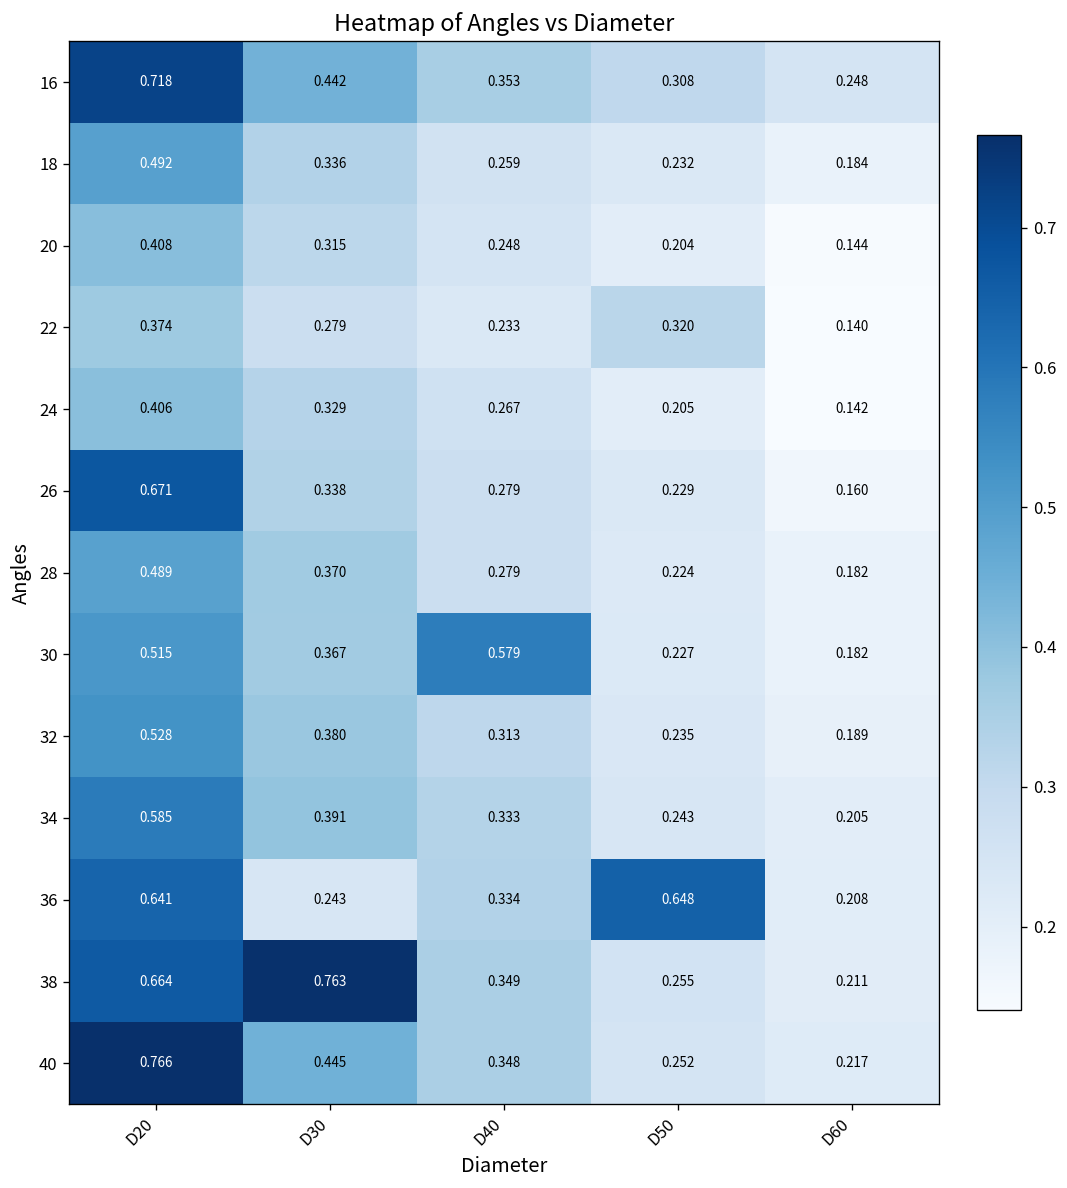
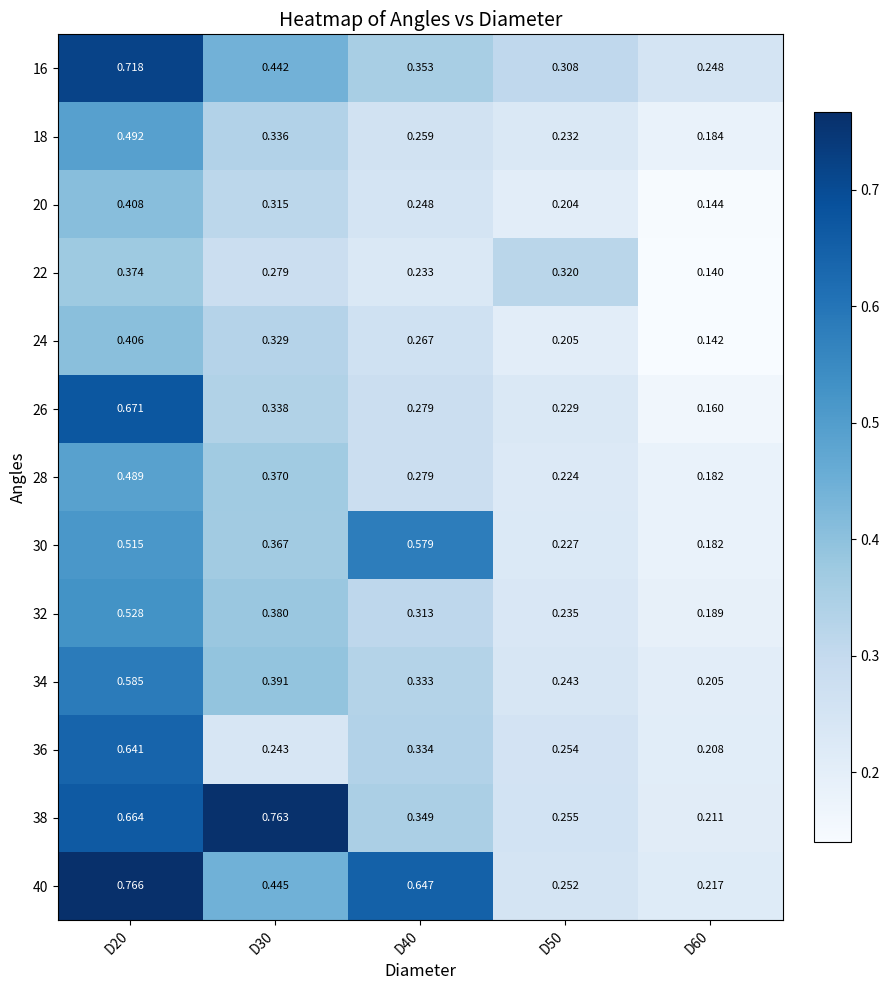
36, D50: 0.648 -> 0.254
40, D40: 0.348 -> 0.647
